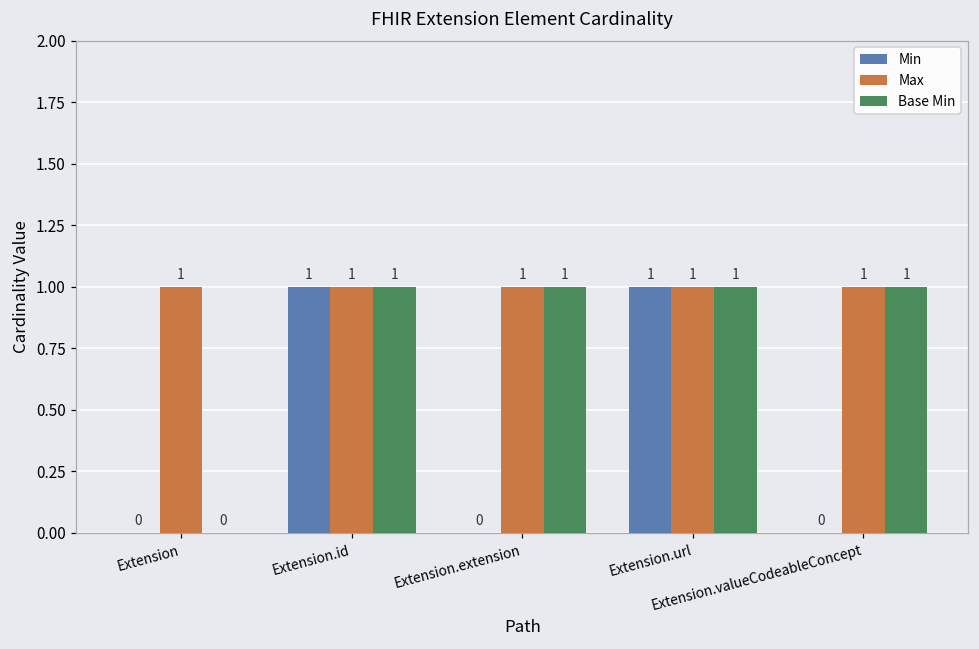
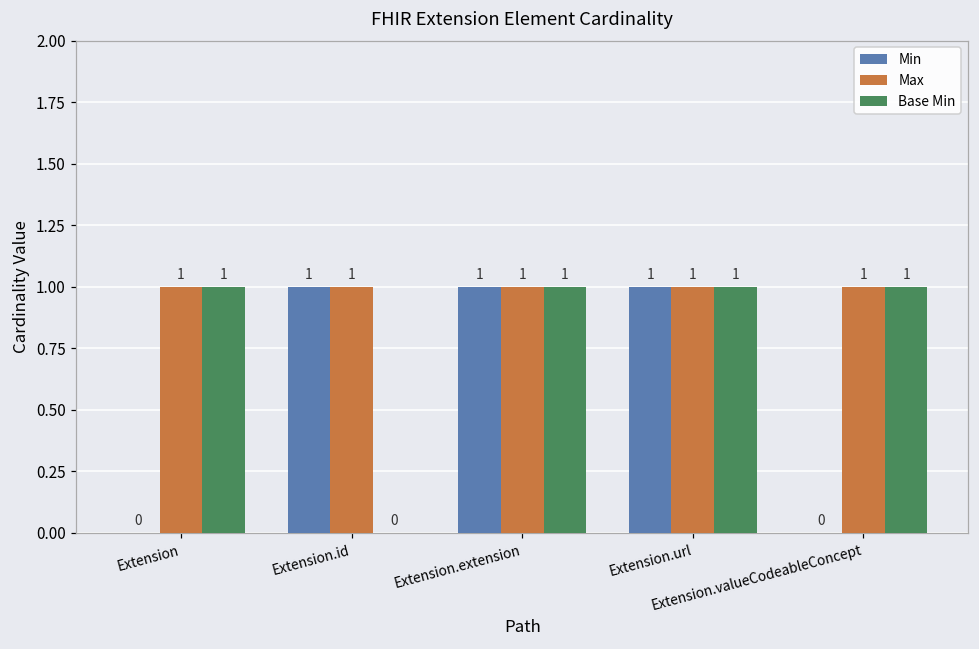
Base Min, Extension: 0 -> 1
Base Min, Extension.id: 1 -> 0
Min, Extension.extension: 0 -> 1
